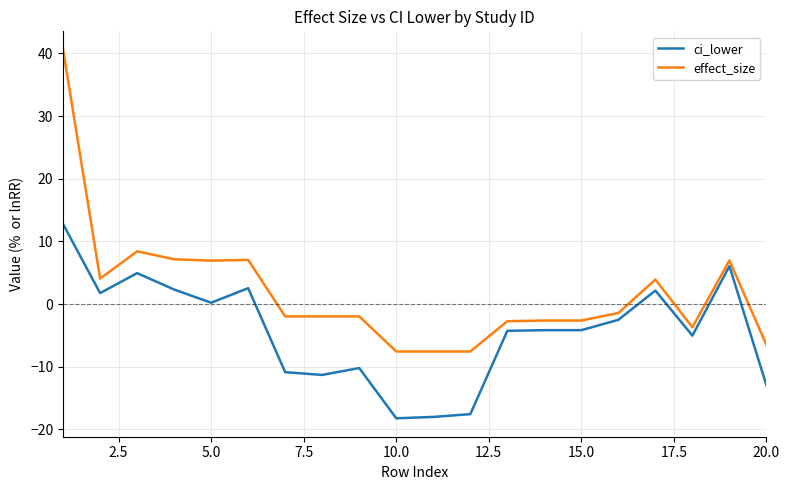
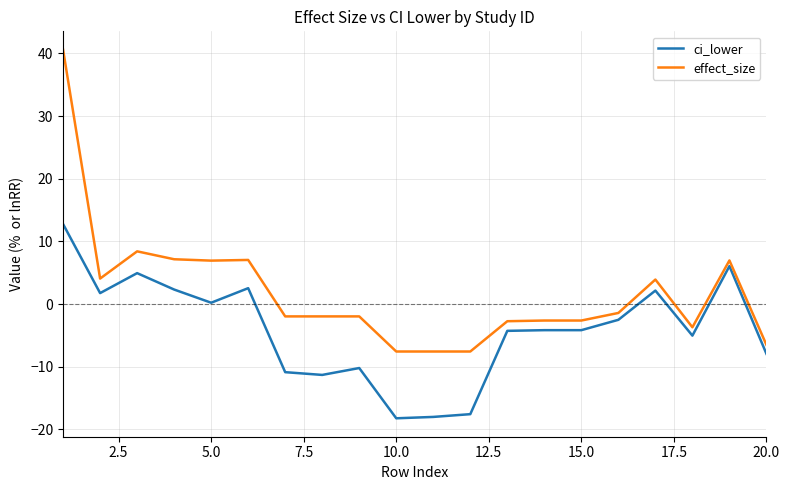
ci_lower, 20.0: -13 -> -8
